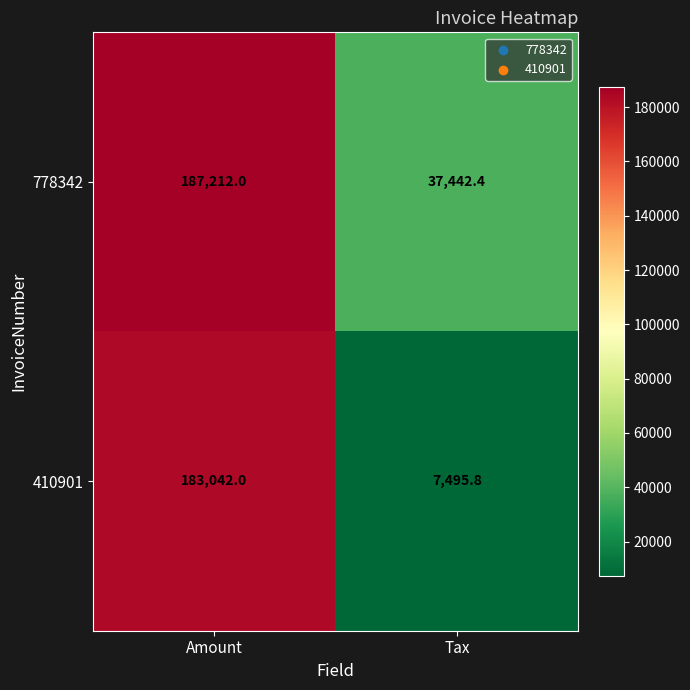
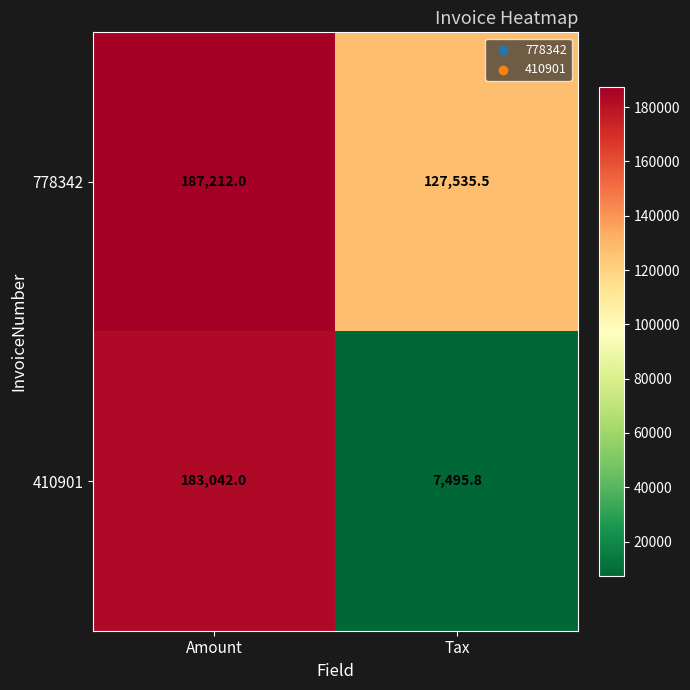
778342, Tax: 37,442.4 -> 127,535.5
